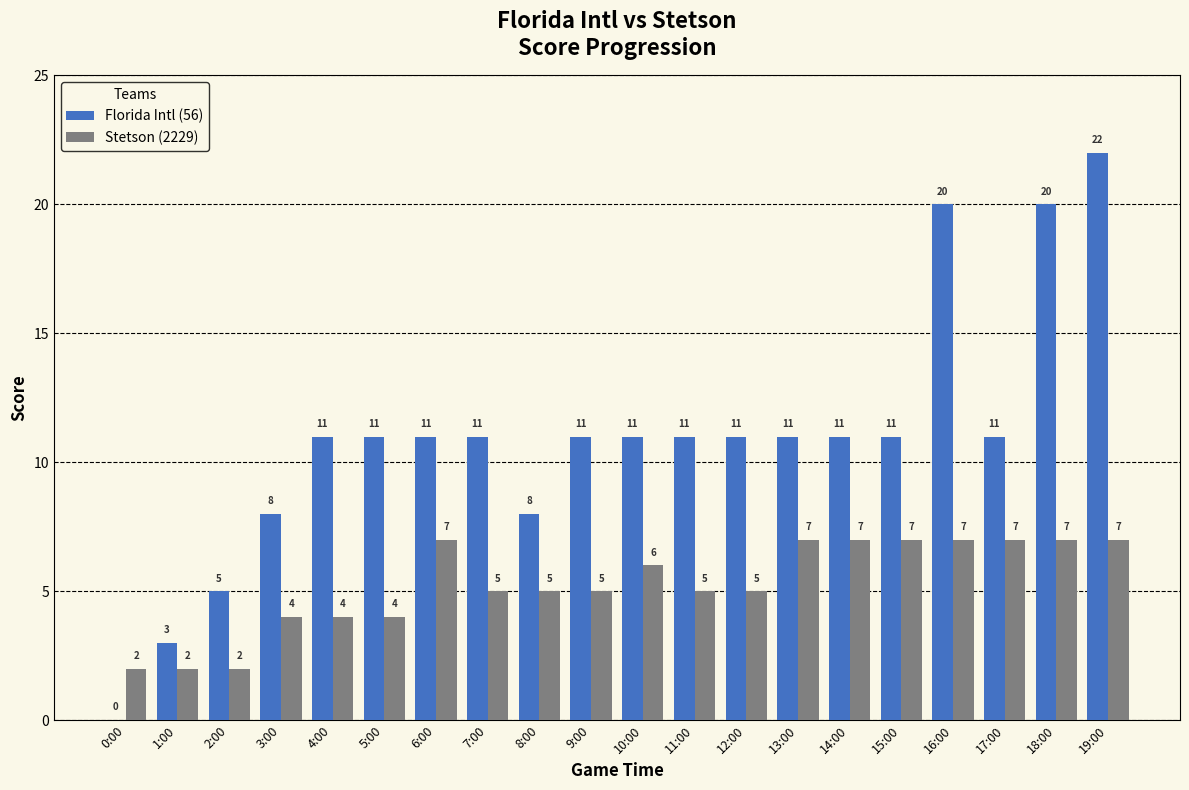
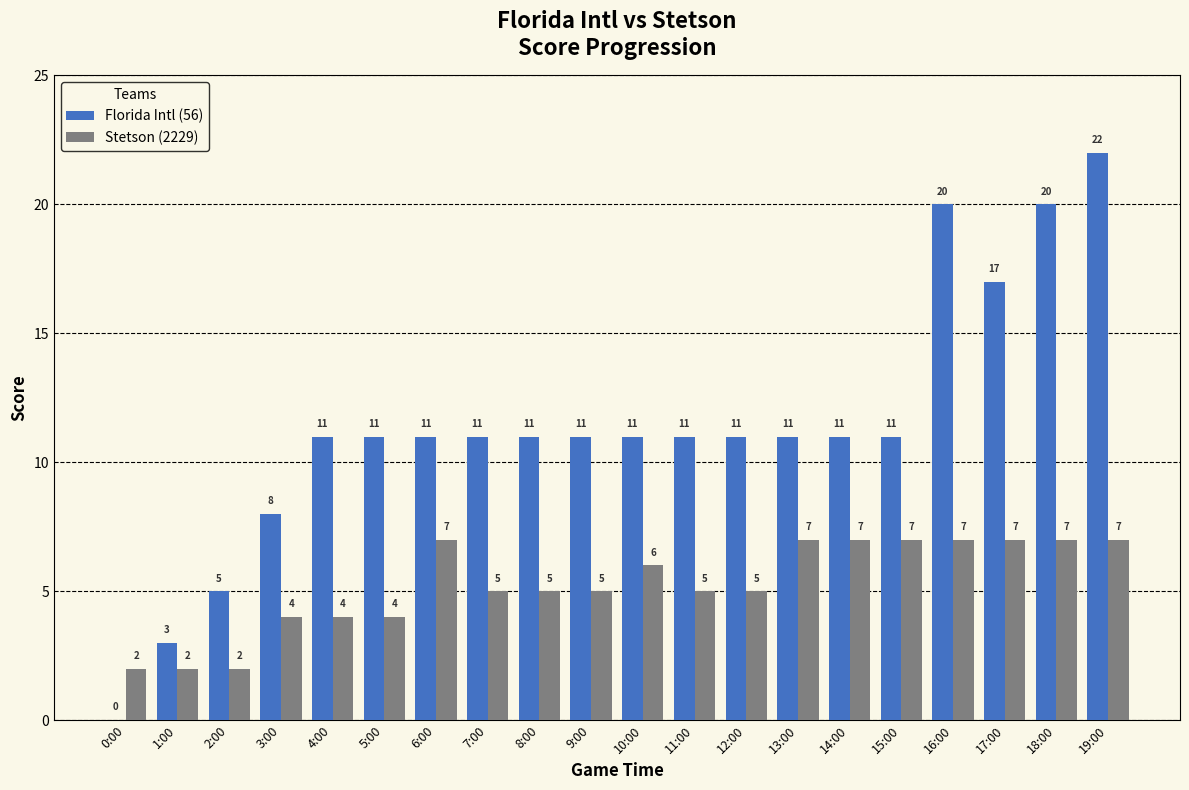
Florida Intl (56), 8:00: 8 -> 11
Florida Intl (56), 17:00: 11 -> 17
